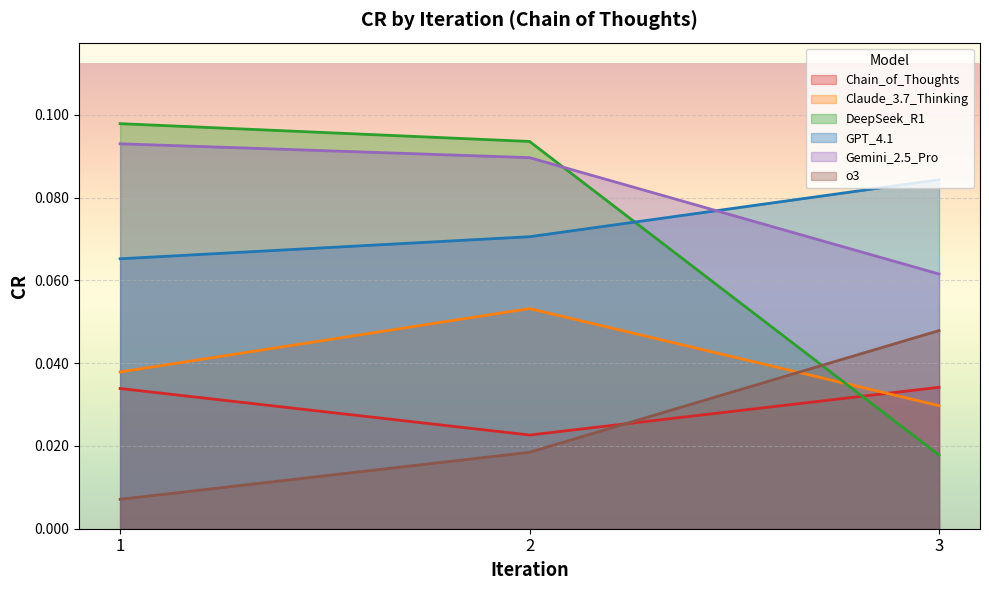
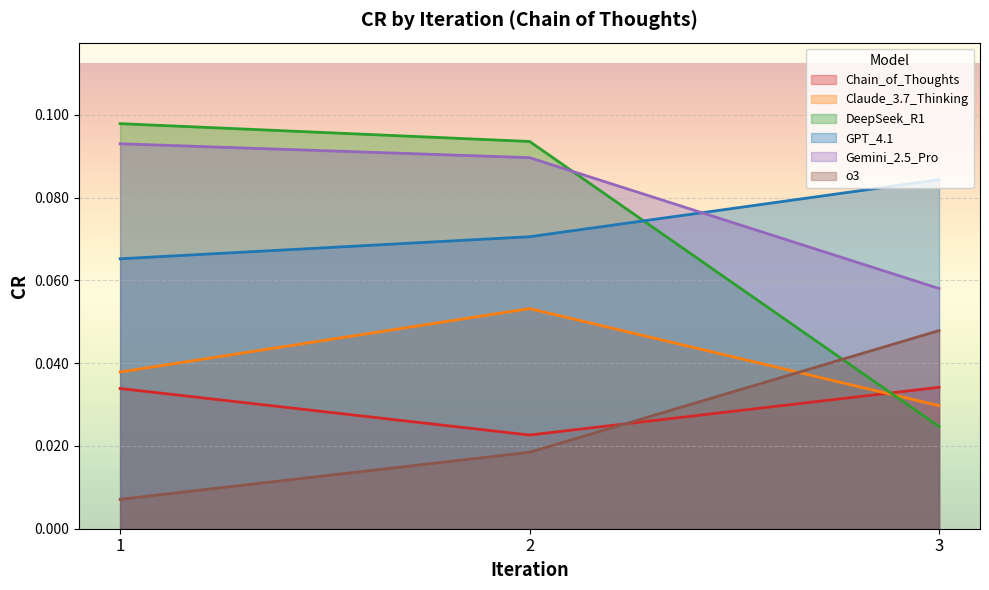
DeepSeek_R1, 3: 0.018 -> 0.025
Gemini_2.5_Pro, 3: 0.062 -> 0.058
